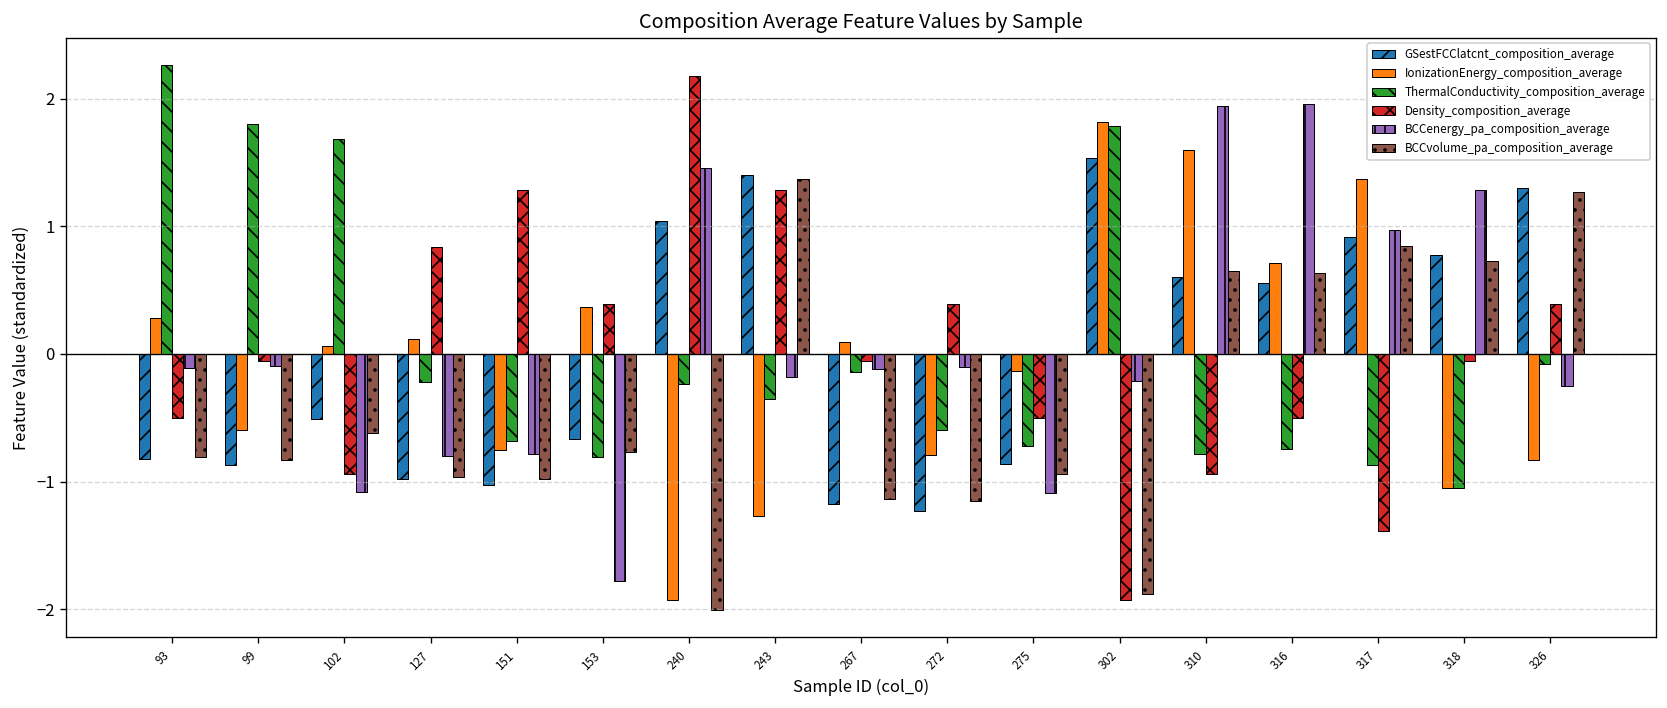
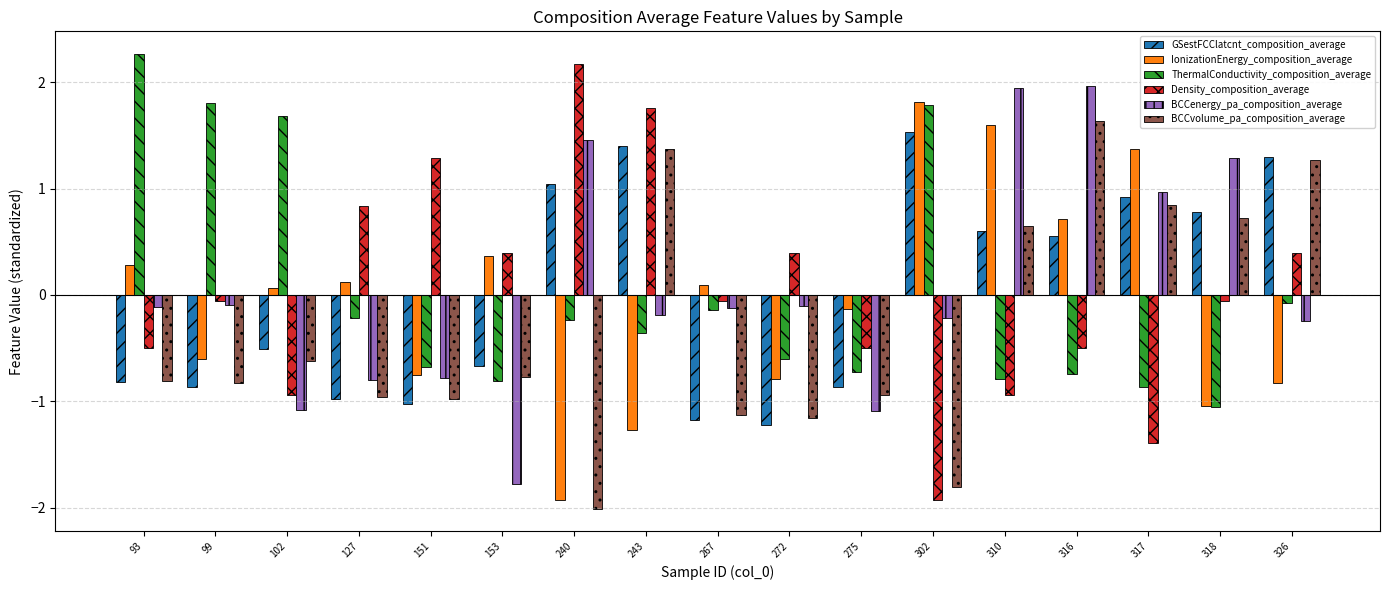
Density_composition_average, 243: 1.28 -> 1.76
BCCvolume_pa_composition_average, 302: -1.88 -> -1.80
BCCvolume_pa_composition_average, 316: 0.63 -> 1.64
